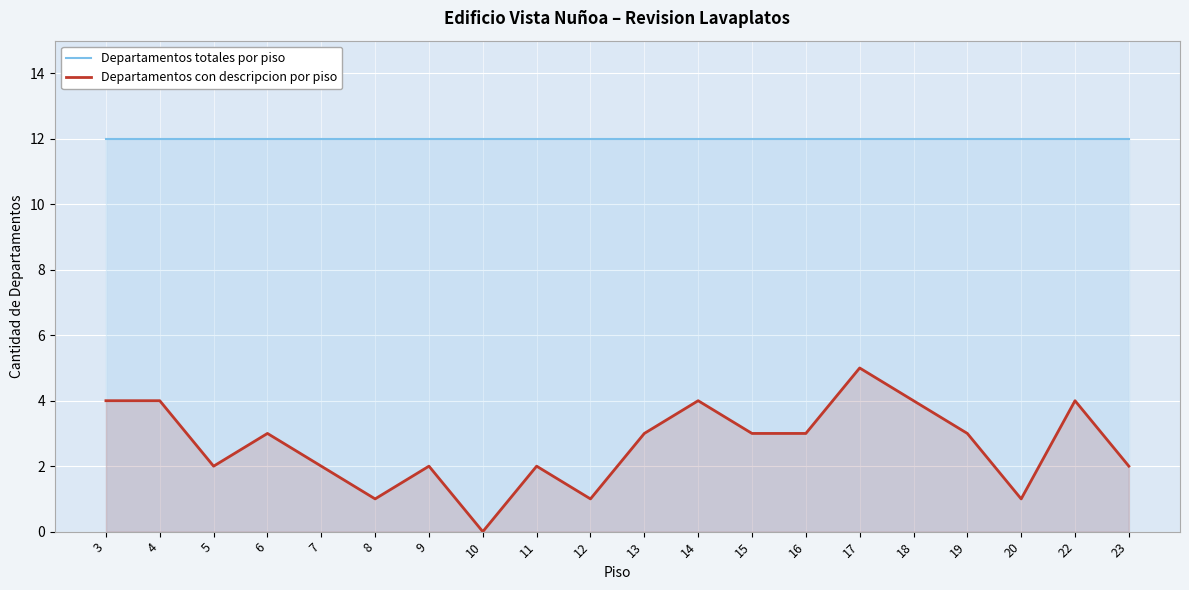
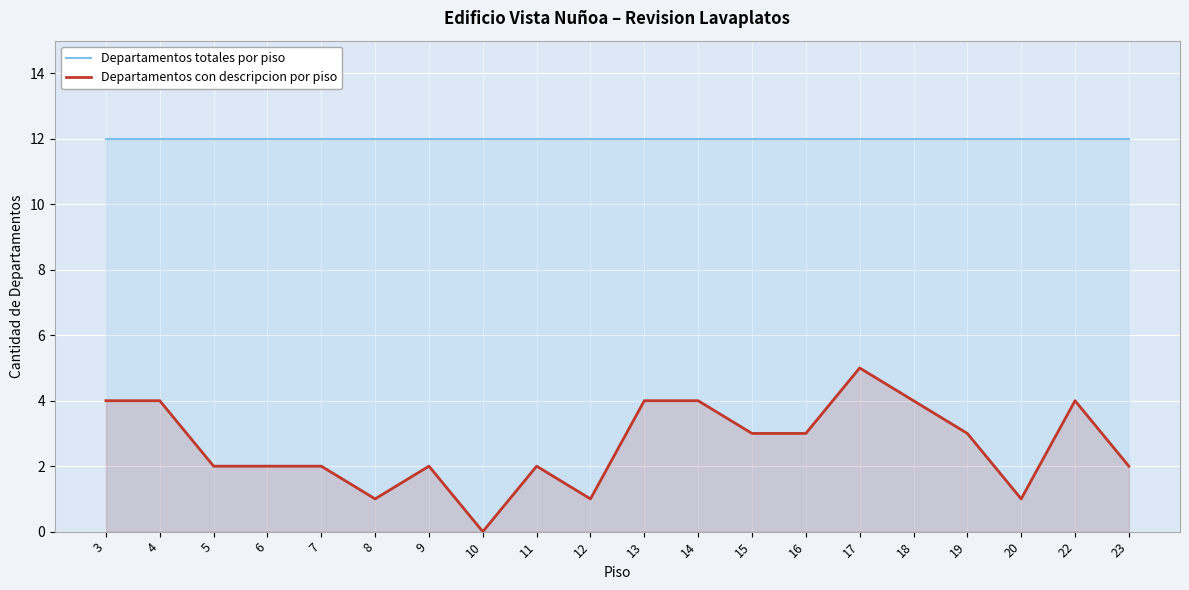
Departamentos con descripcion por piso, 6: 3 -> 2
Departamentos con descripcion por piso, 13: 3 -> 4
